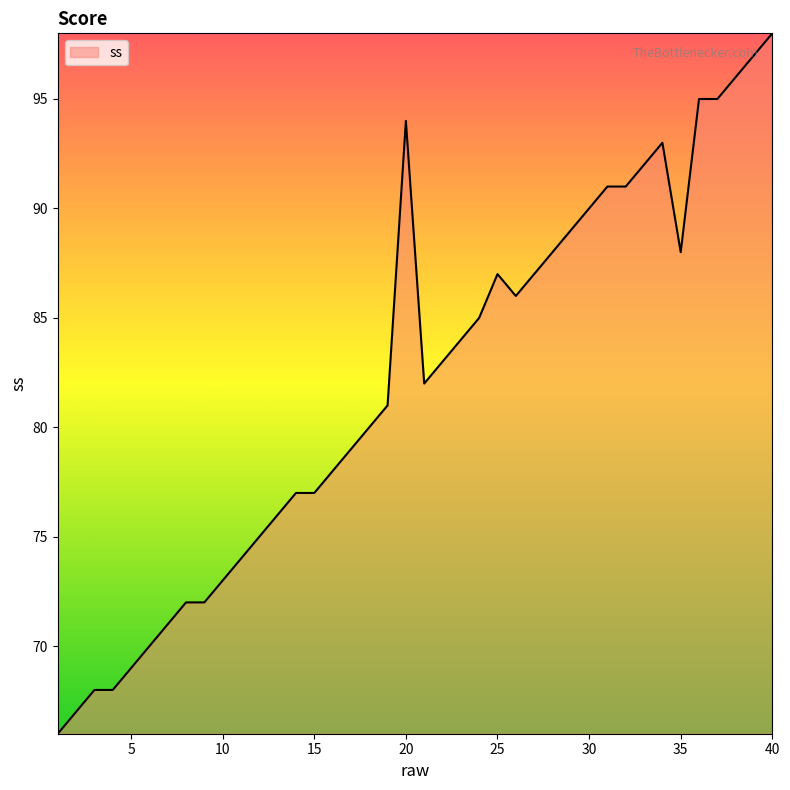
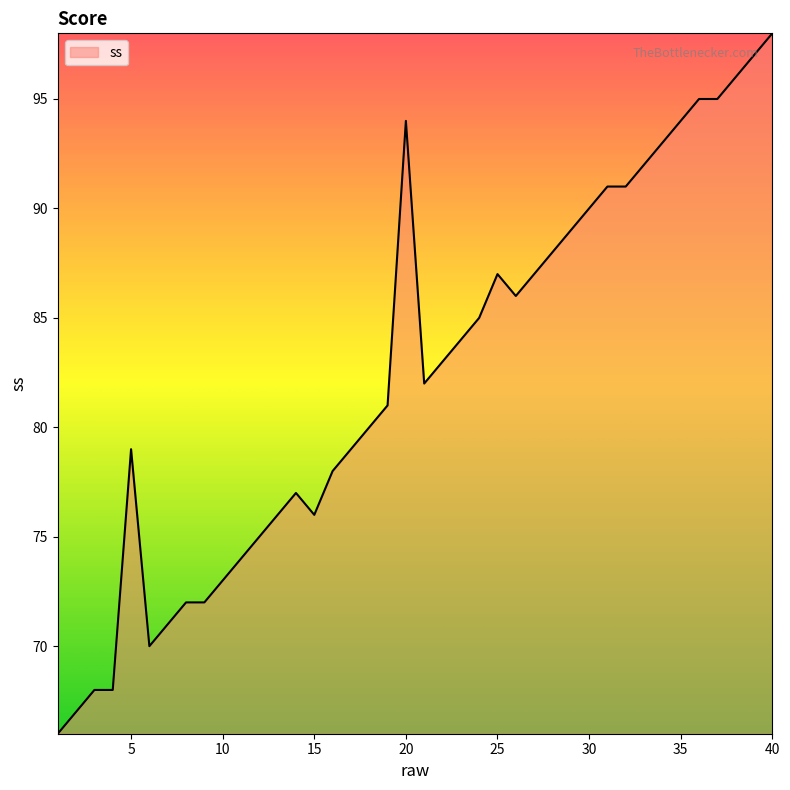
5: 69 -> 79
15: 77 -> 76
35: 88 -> 94
